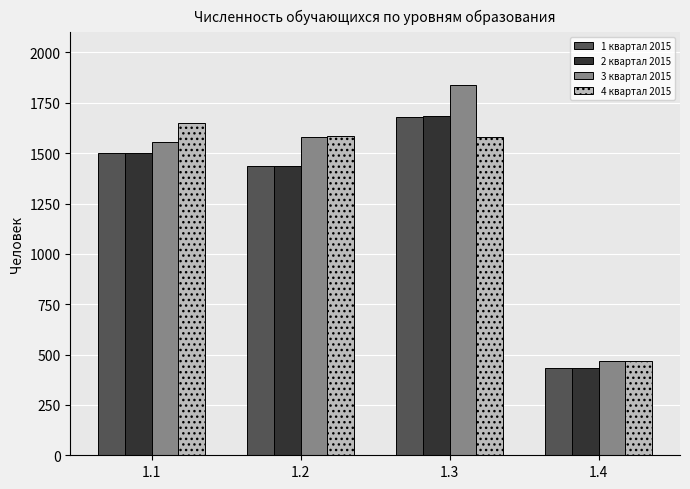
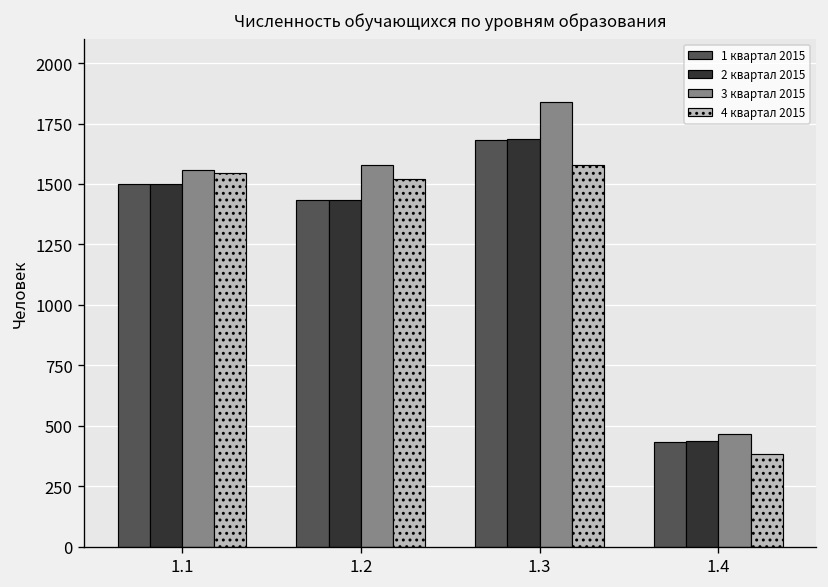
4 квартал 2015, 1.1: 1650 -> 1550
4 квартал 2015, 1.2: 1580 -> 1520
4 квартал 2015, 1.4: 470 -> 380
